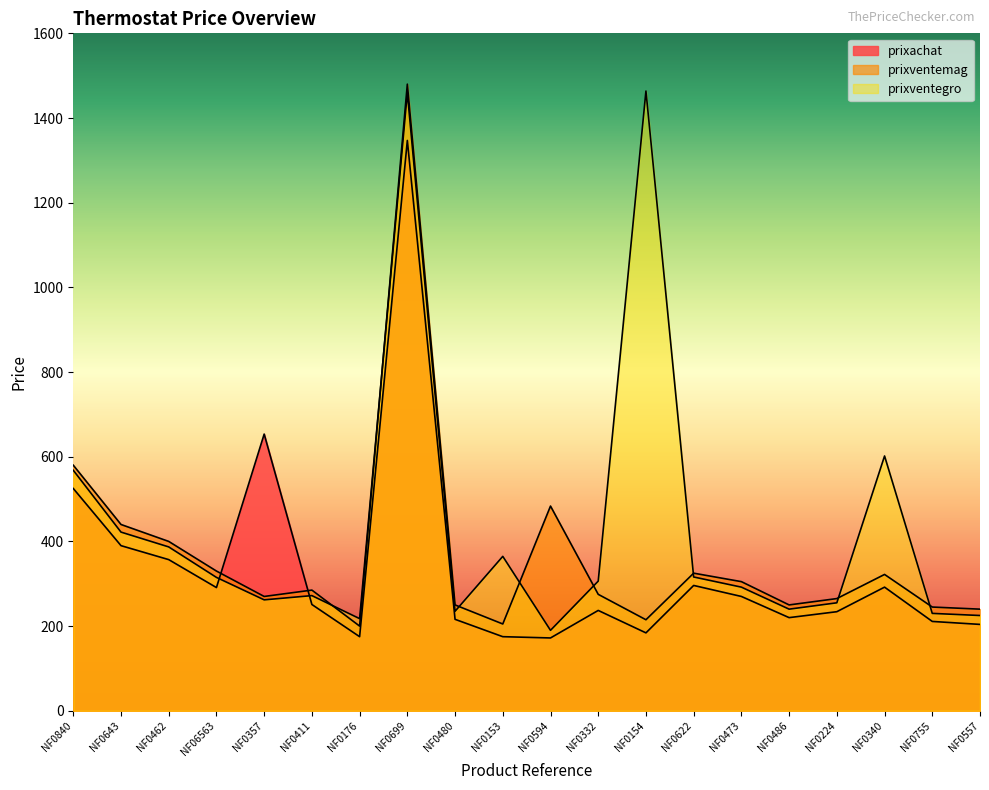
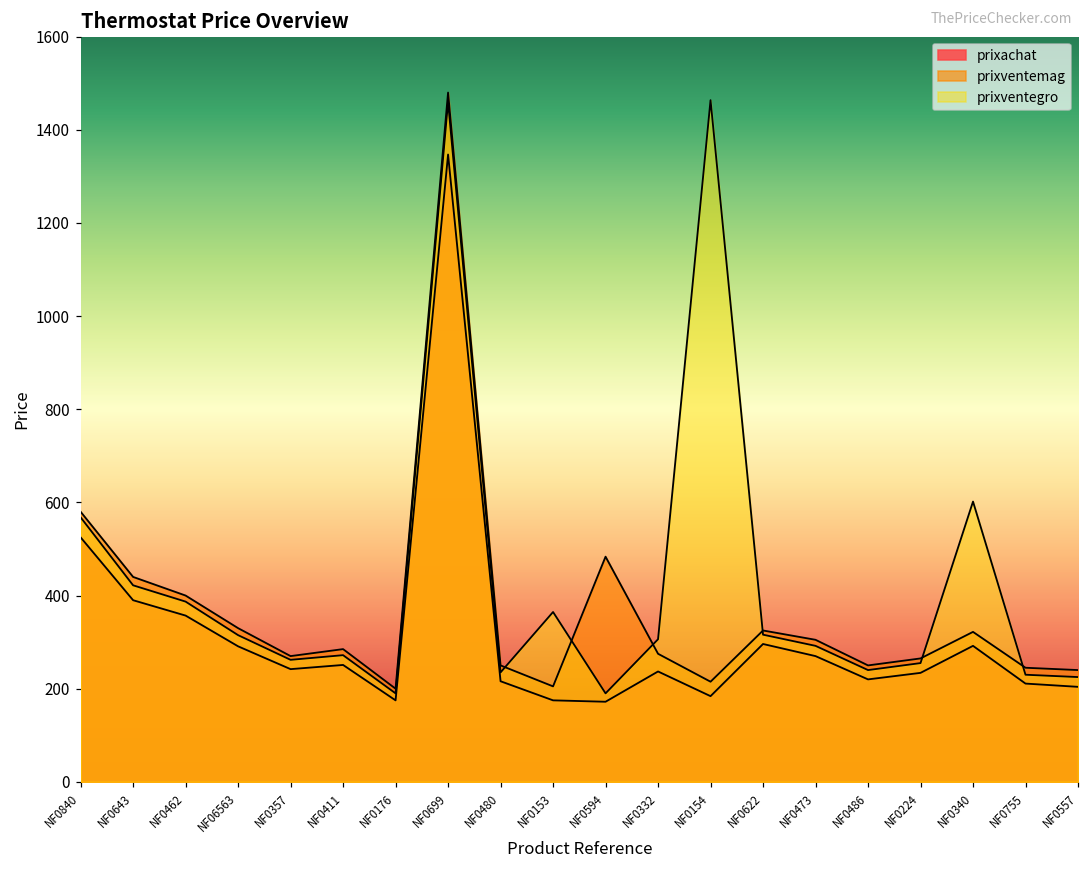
prixachat, NF0357: 650 -> 240
prixventegro, NF0176: 220 -> 190
